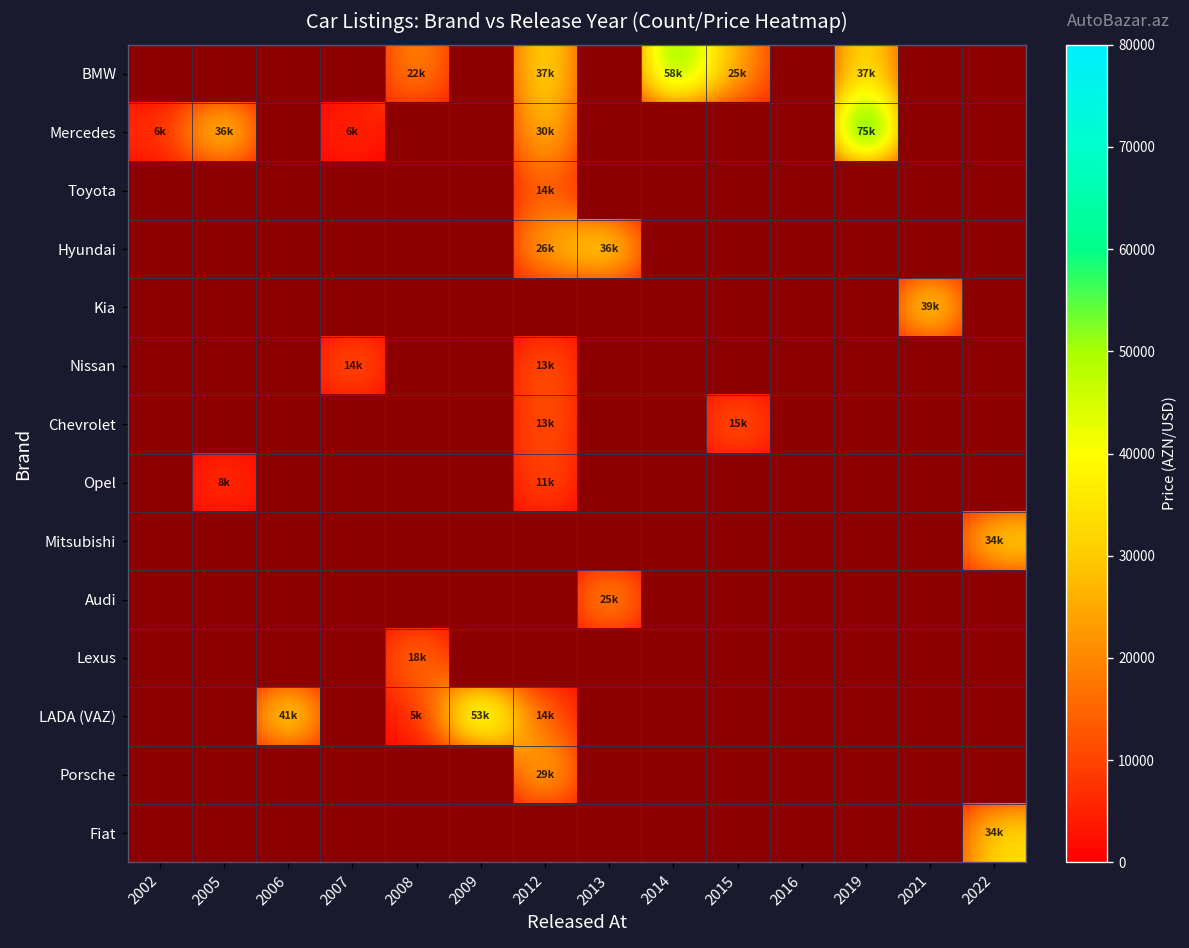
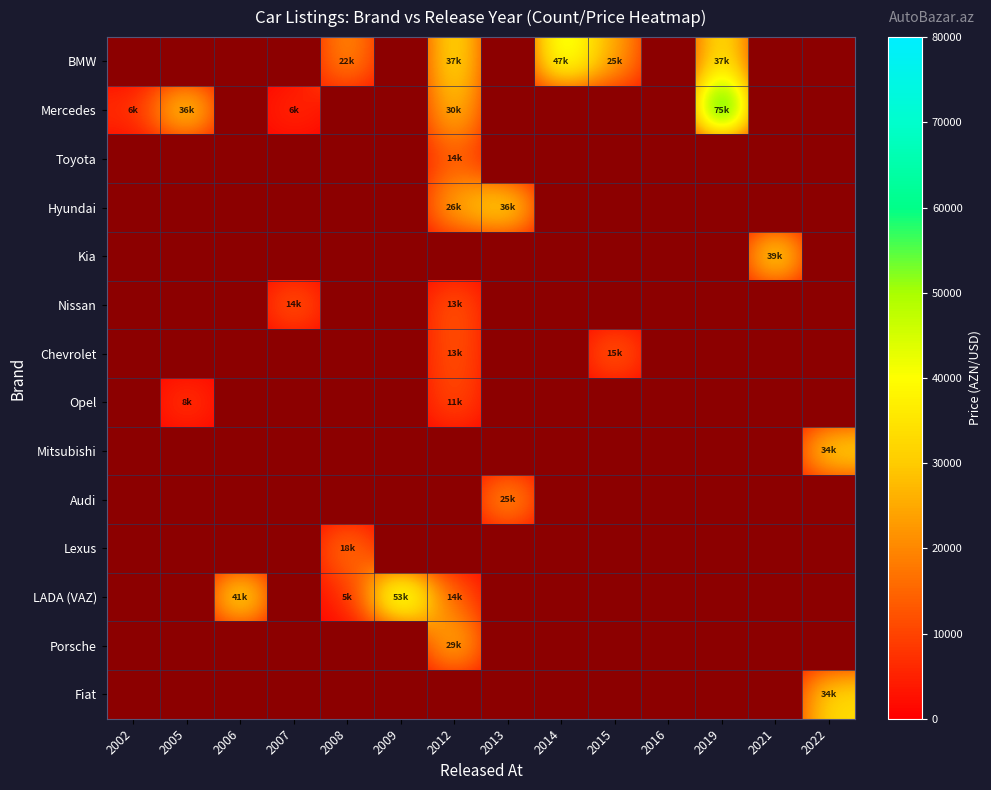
BMW, 2014: 58k -> 47k
